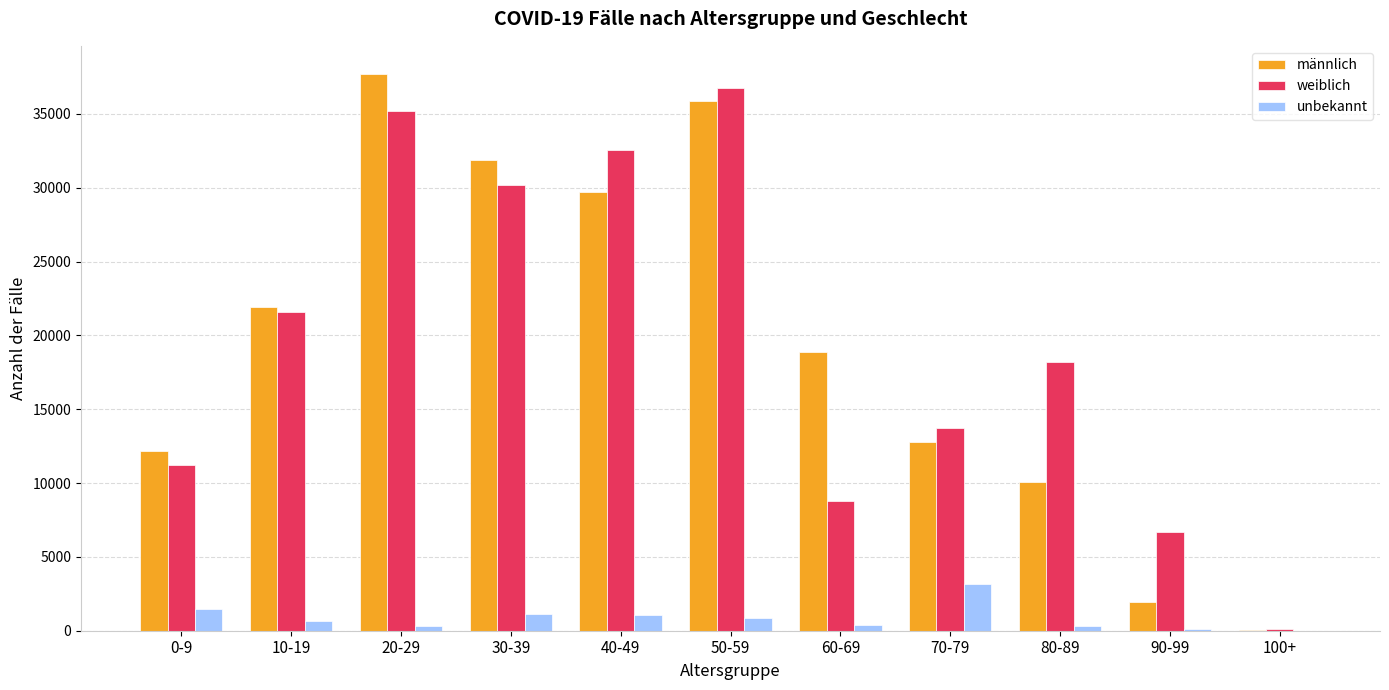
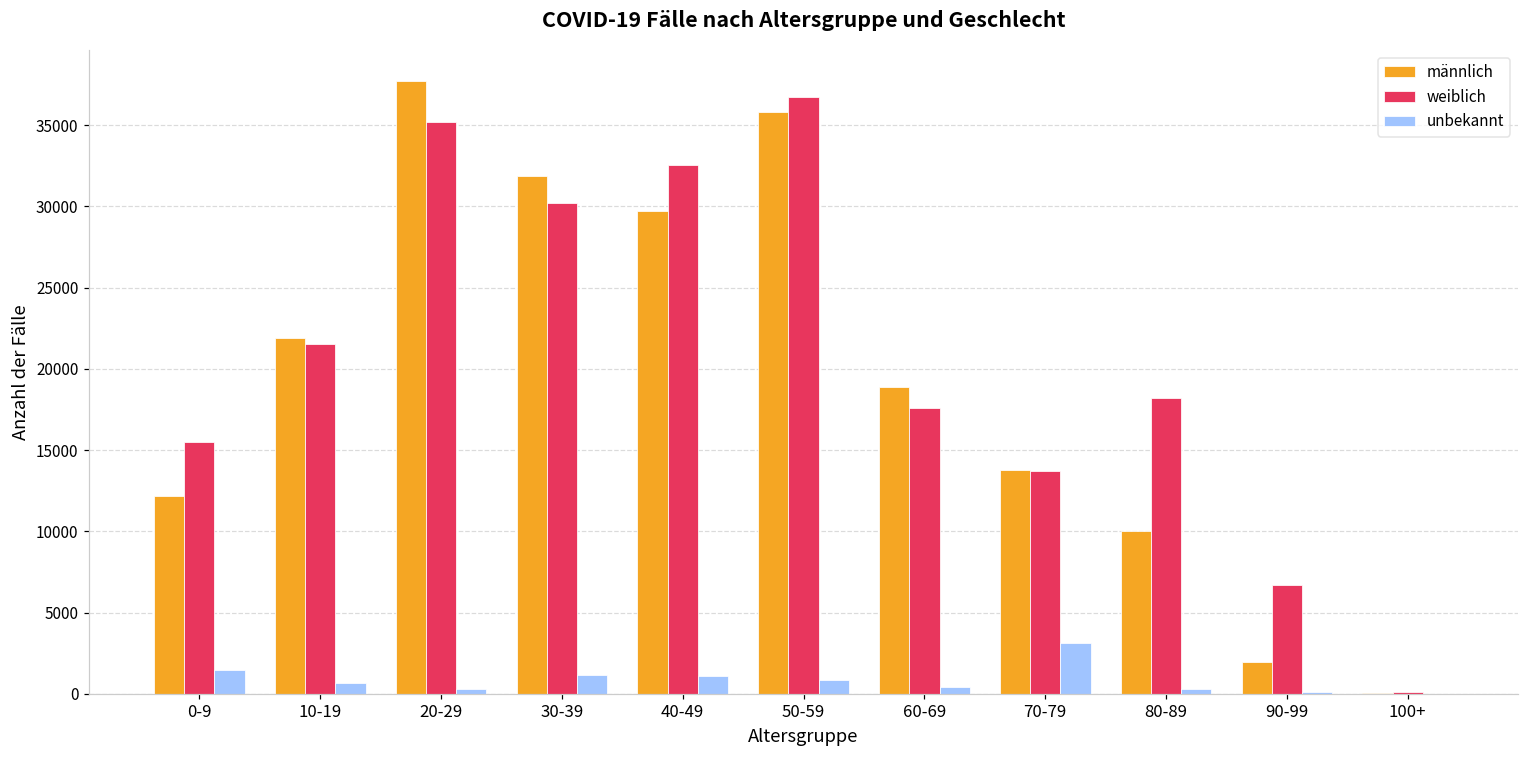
weiblich, 0-9: 11200 -> 15500
weiblich, 60-69: 8800 -> 17600
männlich, 70-79: 12800 -> 13800
